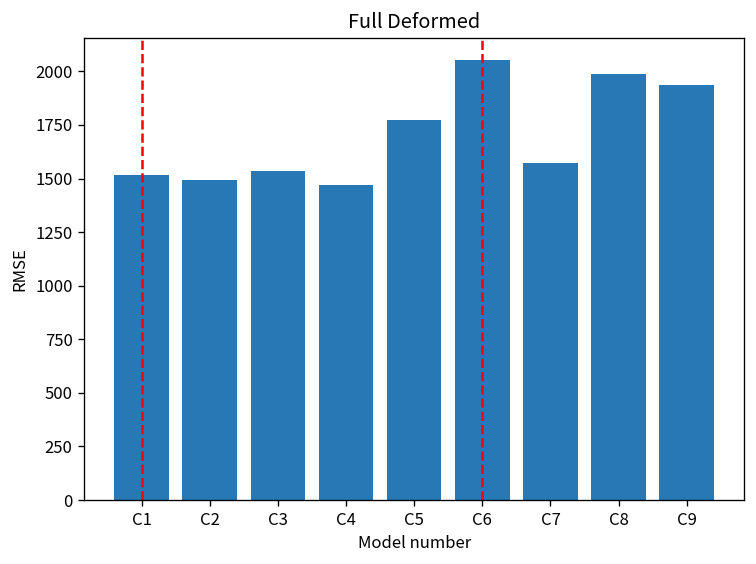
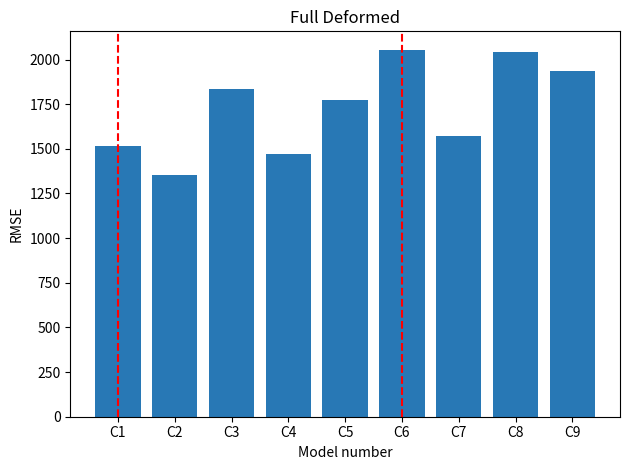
C2: 1500 -> 1360
C3: 1540 -> 1840
C8: 1990 -> 2040
